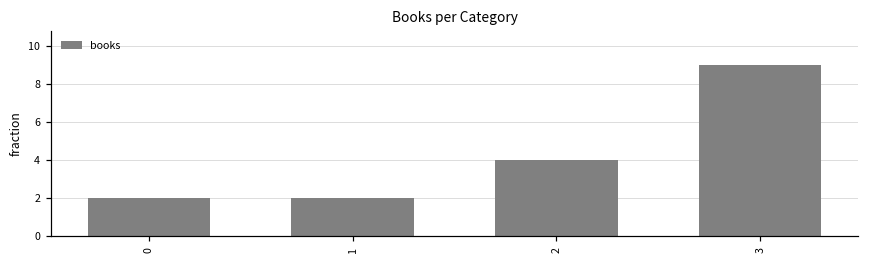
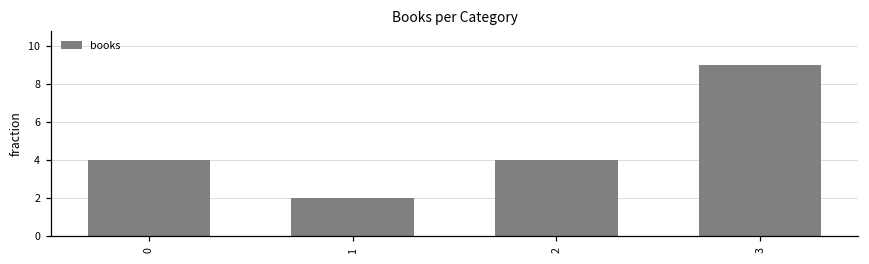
0: 2 -> 4
